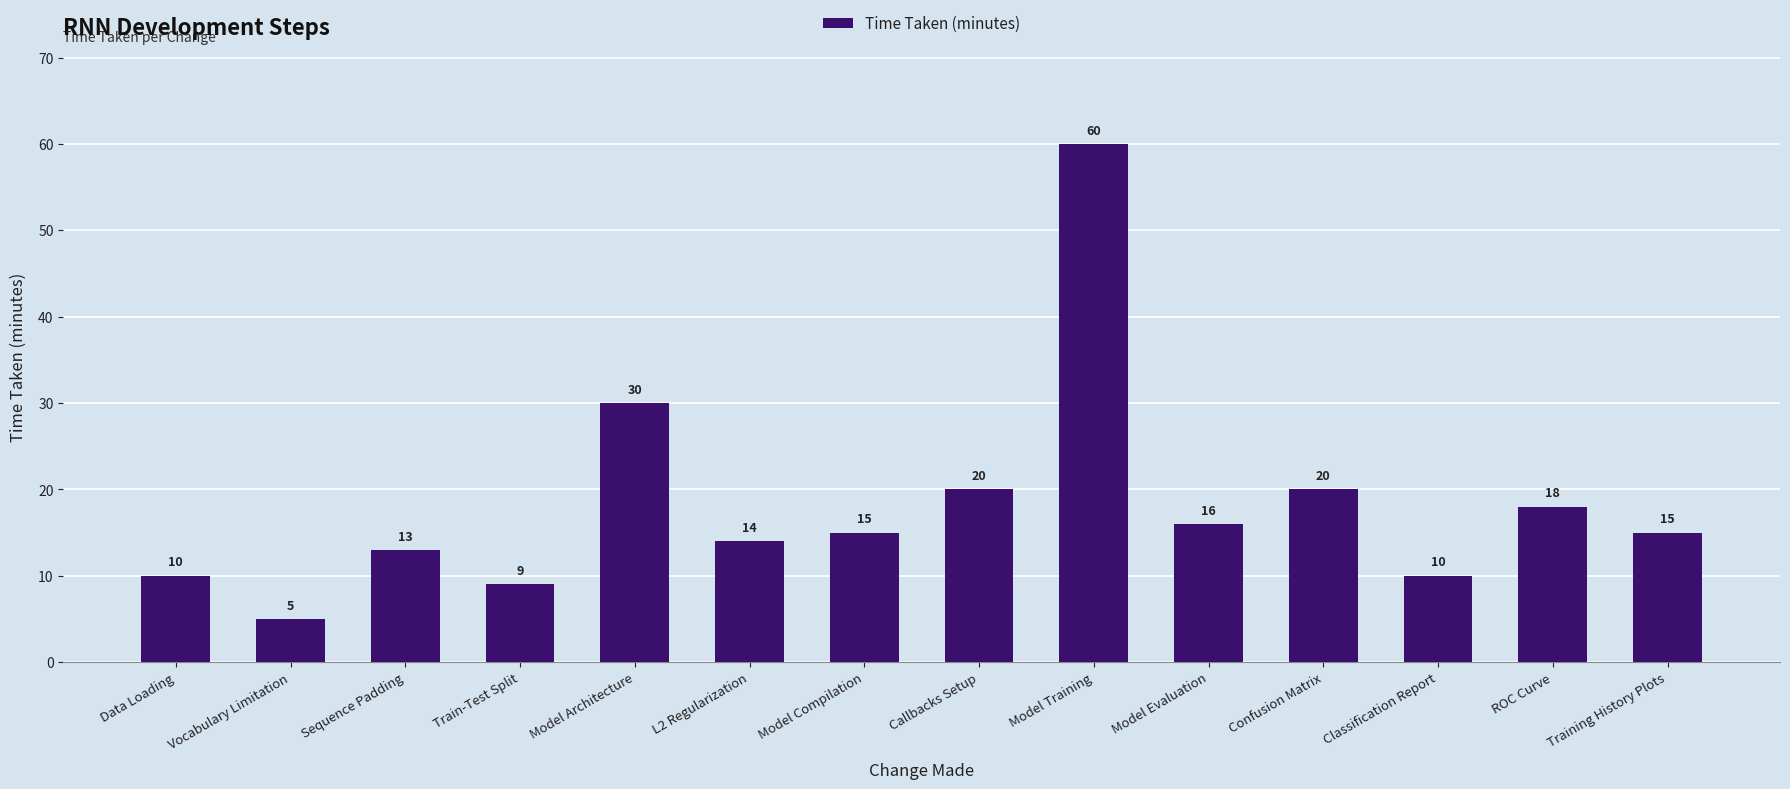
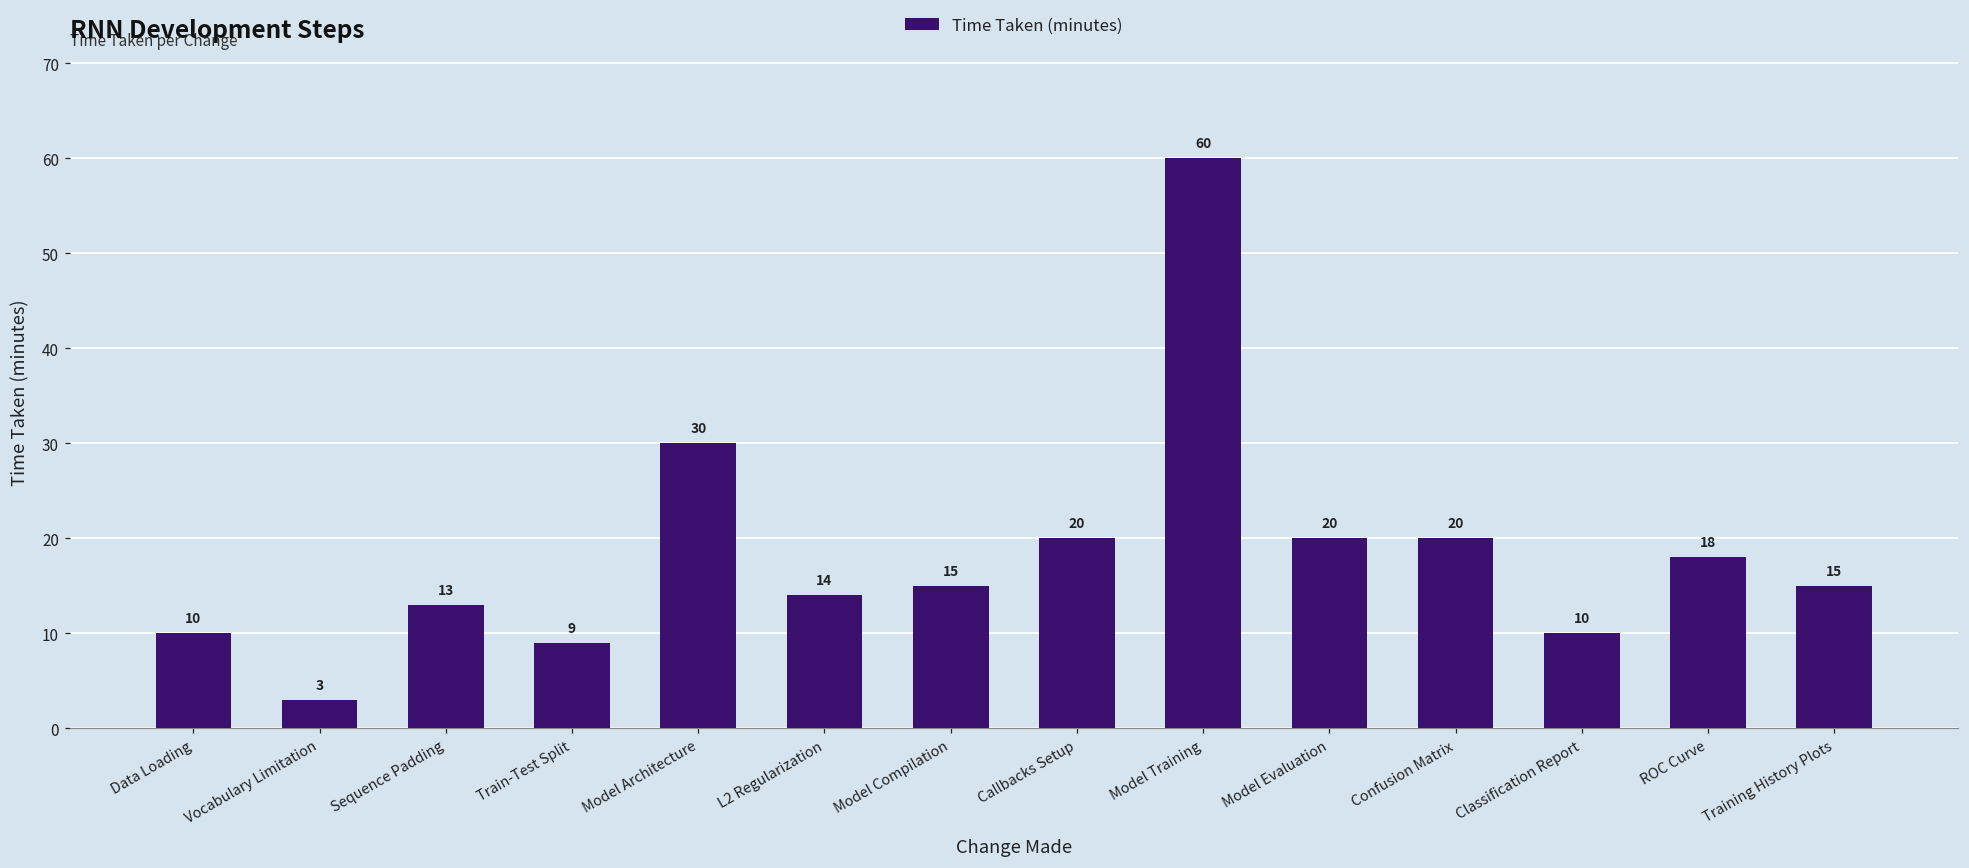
Vocabulary Limitation: 5 -> 3
Model Evaluation: 16 -> 20
